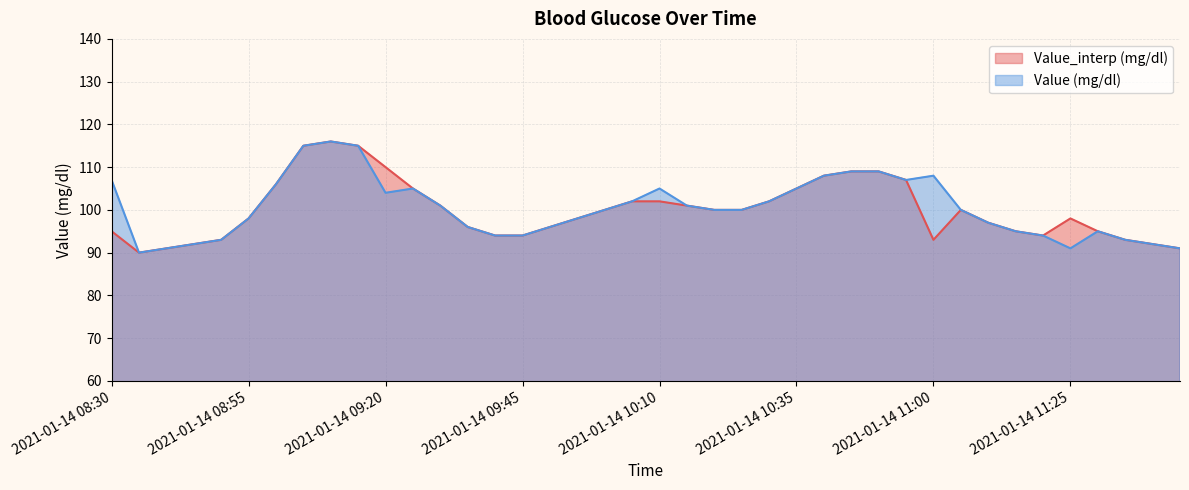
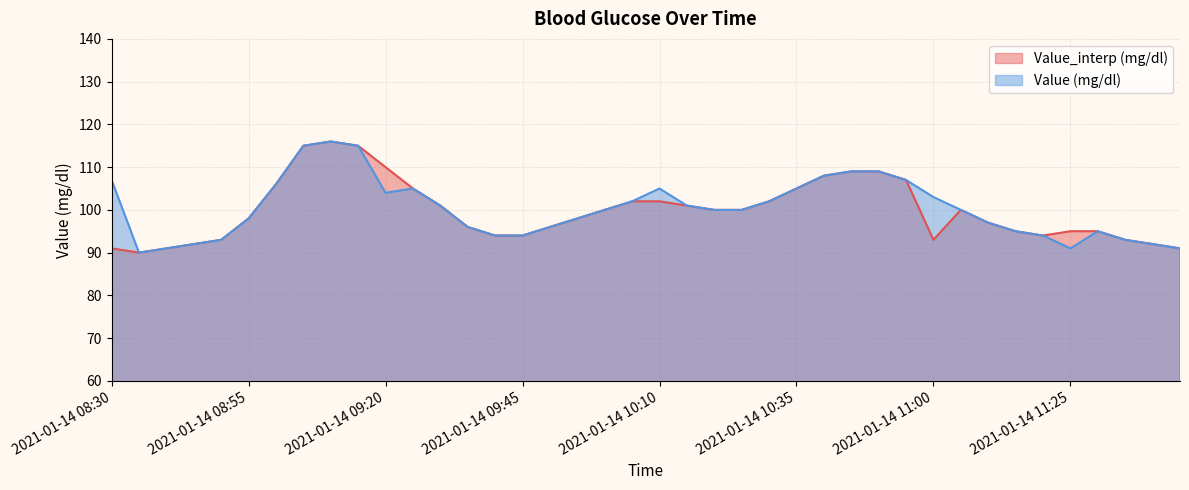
Value_interp (mg/dl), 2021-01-14 08:30: 95 -> 91
Value (mg/dl), 2021-01-14 11:00: 108 -> 103
Value_interp (mg/dl), 2021-01-14 11:25: 98 -> 95
